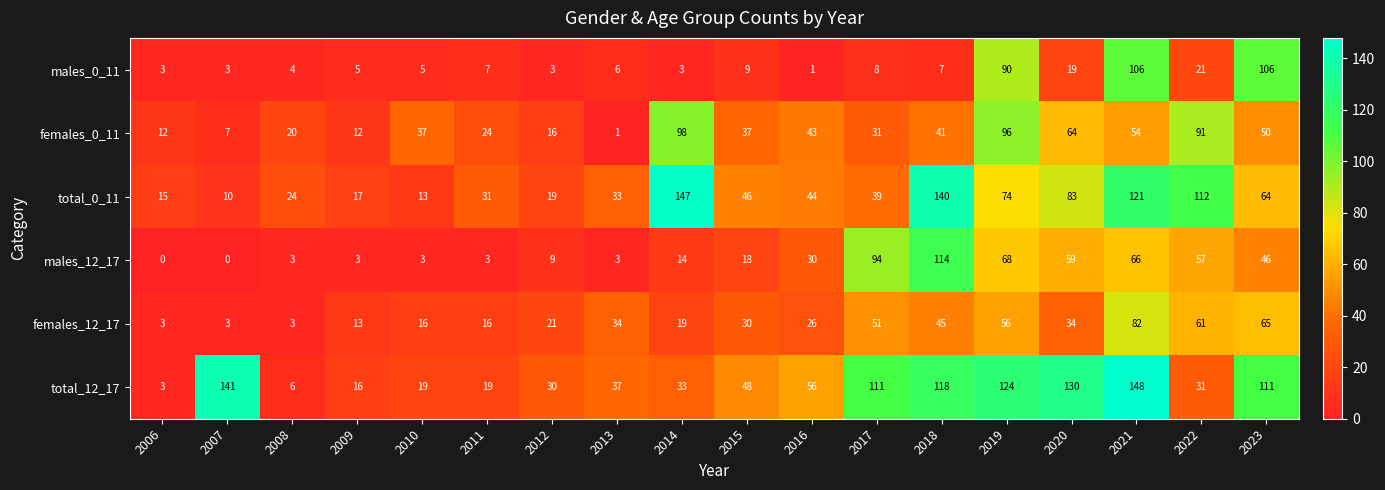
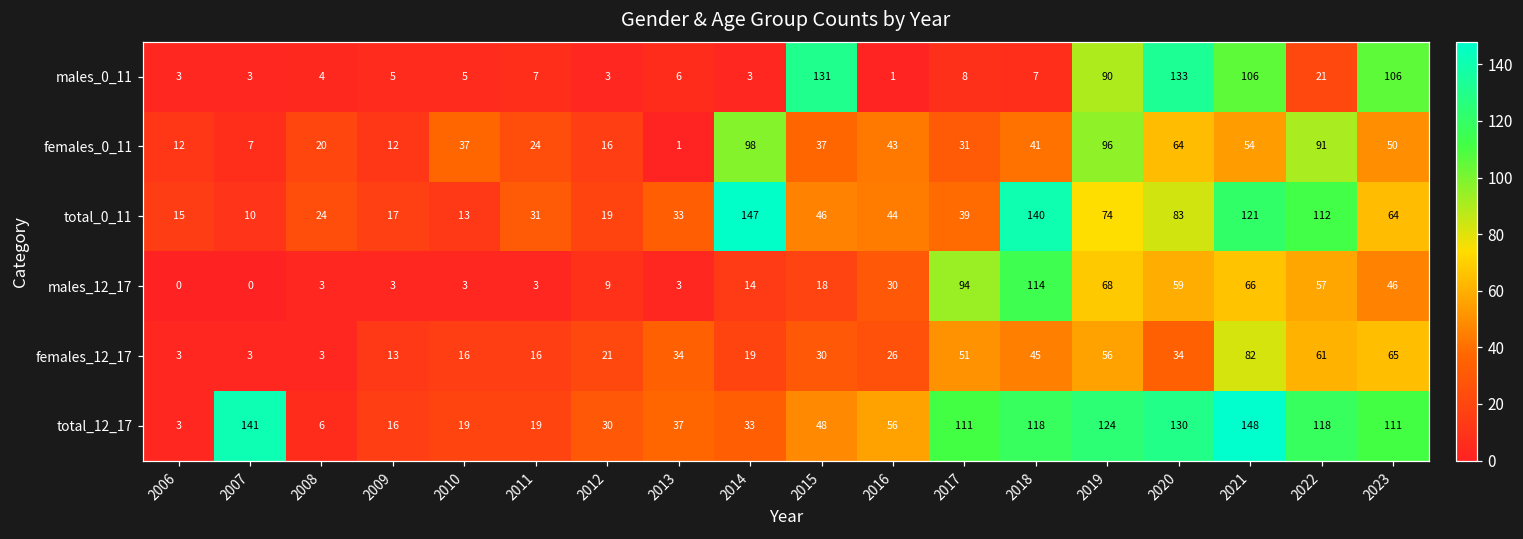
males_0_11, 2015: 9 -> 131
males_0_11, 2020: 19 -> 133
total_12_17, 2022: 31 -> 118
